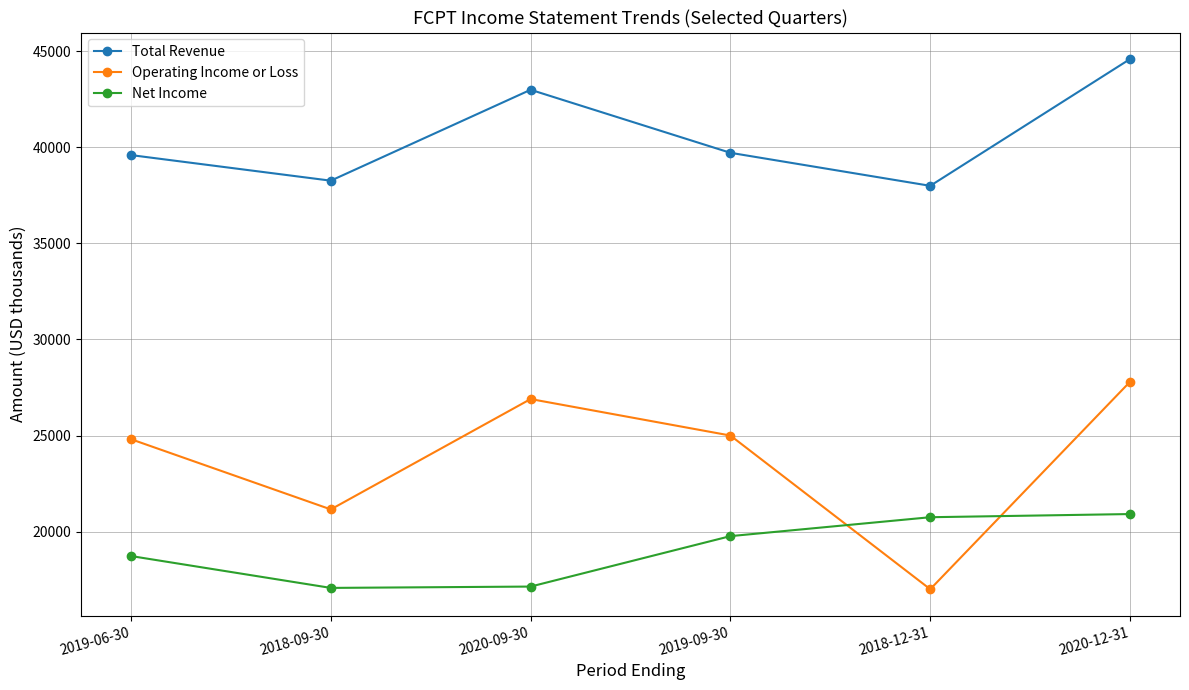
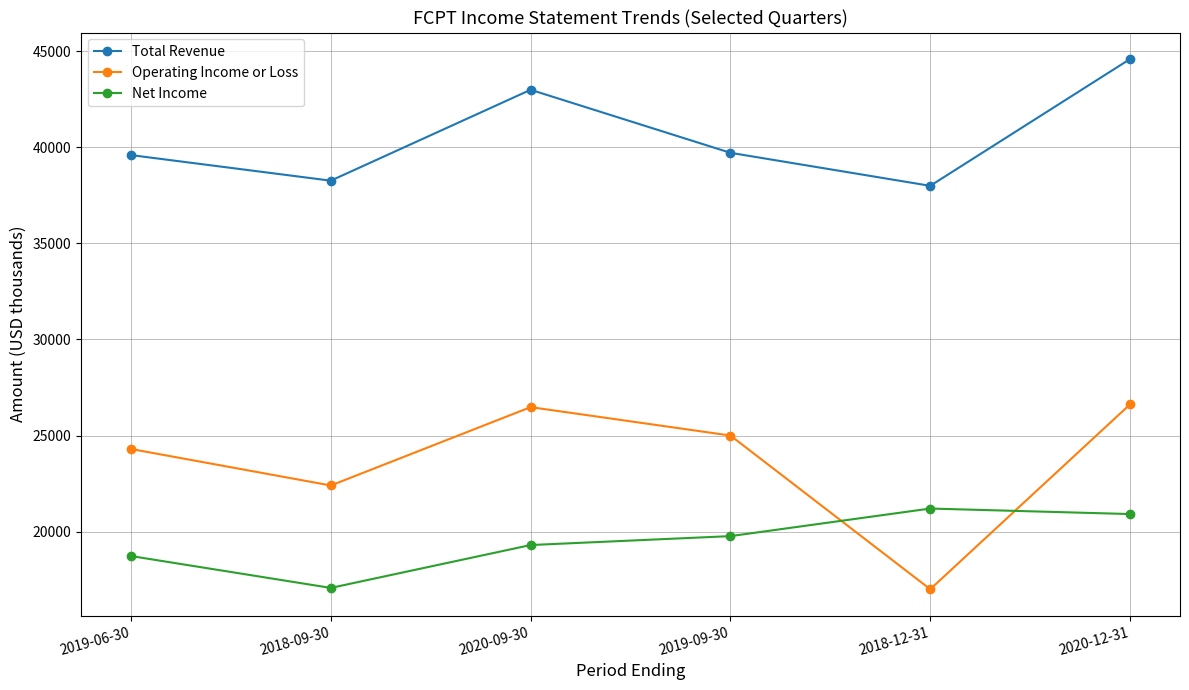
Operating Income or Loss, 2019-06-30: 24800 -> 24300
Operating Income or Loss, 2018-09-30: 21200 -> 22400
Operating Income or Loss, 2020-09-30: 26900 -> 26500
Net Income, 2020-09-30: 17100 -> 19300
Net Income, 2018-12-31: 20700 -> 21200
Operating Income or Loss, 2020-12-31: 27800 -> 26600
